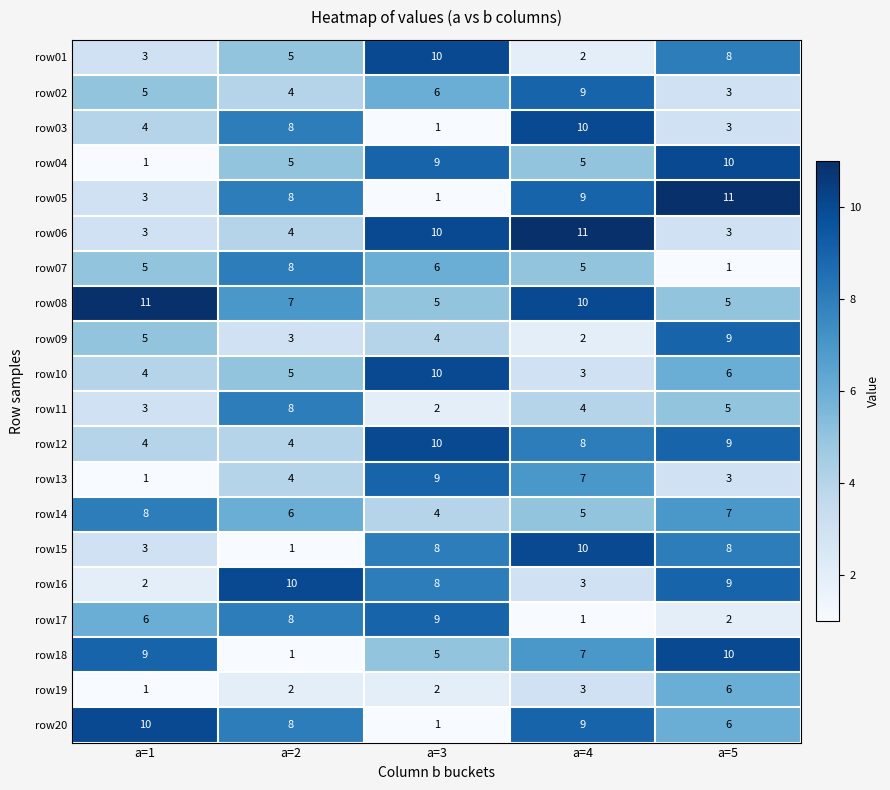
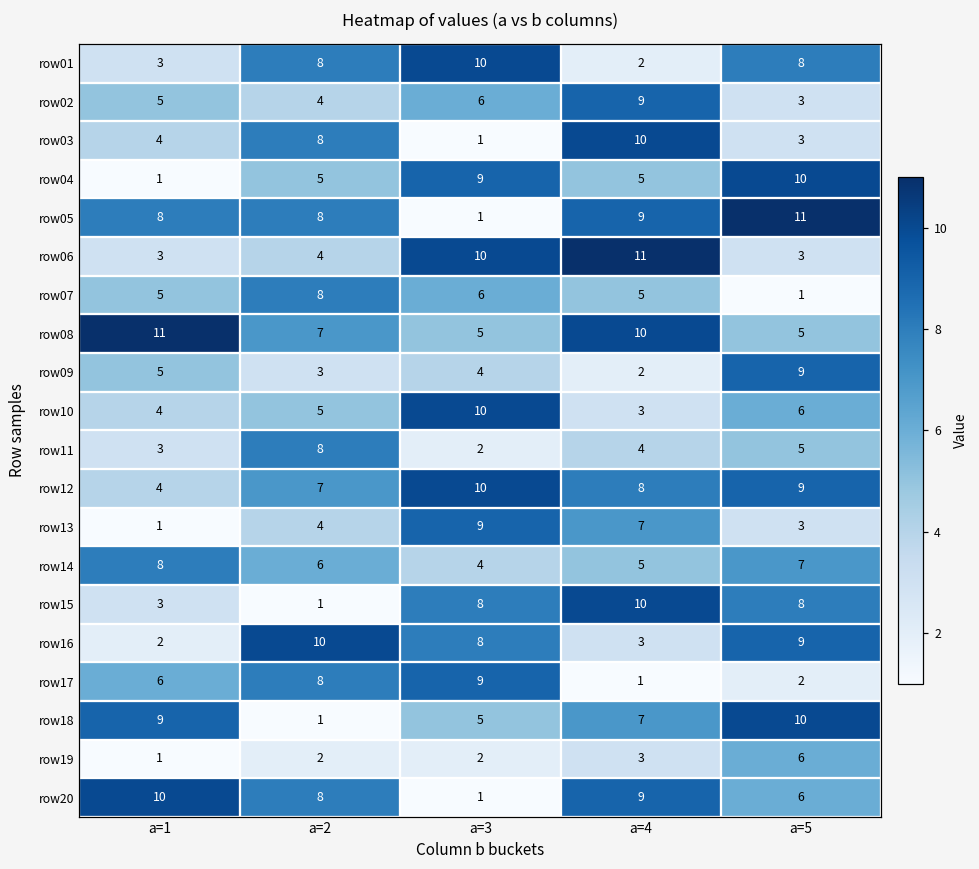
row01, a=2: 5 -> 8
row05, a=1: 3 -> 8
row12, a=2: 4 -> 7
